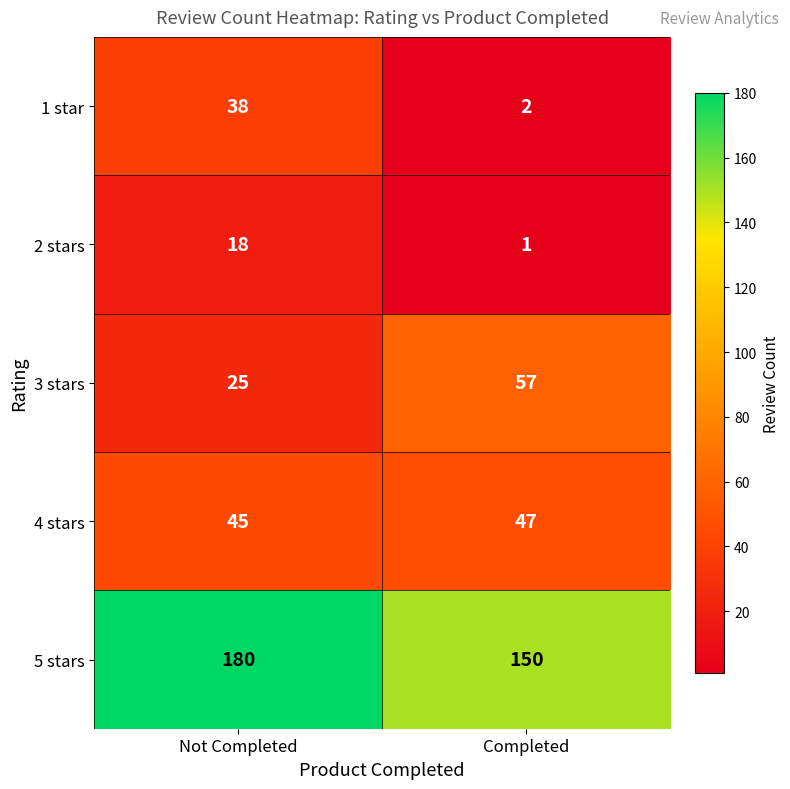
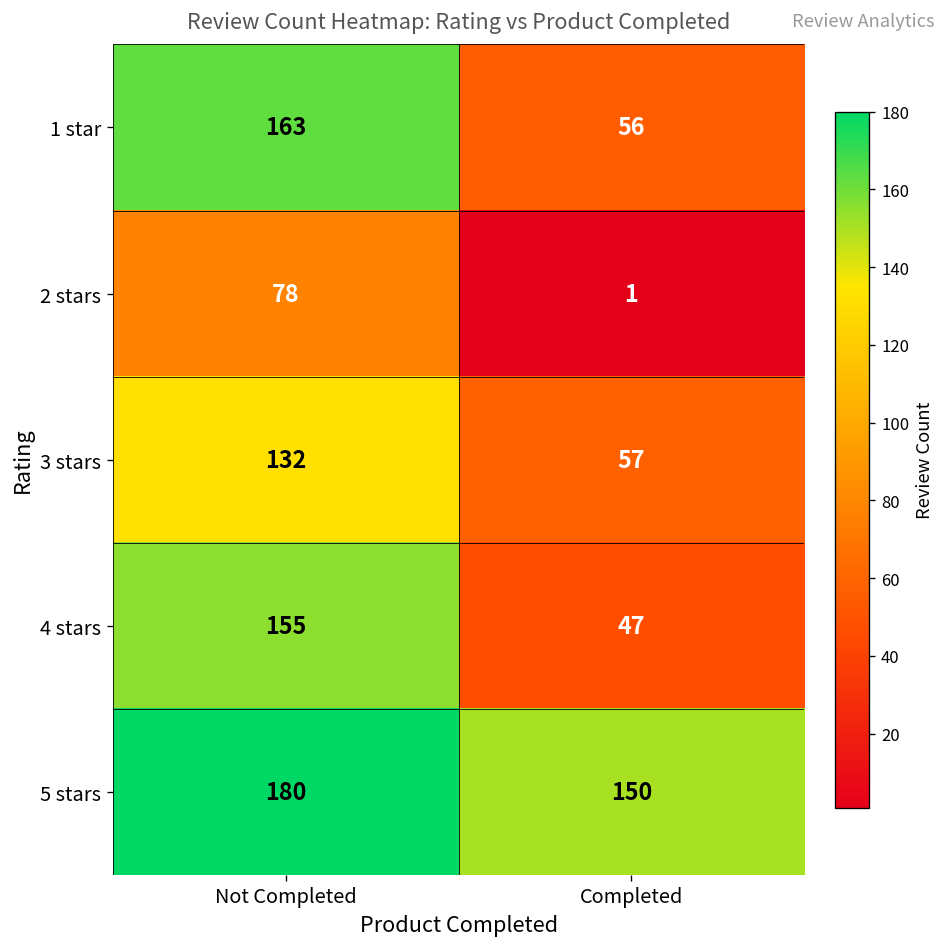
1 star, Not Completed: 38 -> 163
1 star, Completed: 2 -> 56
2 stars, Not Completed: 18 -> 78
3 stars, Not Completed: 25 -> 132
4 stars, Not Completed: 45 -> 155
